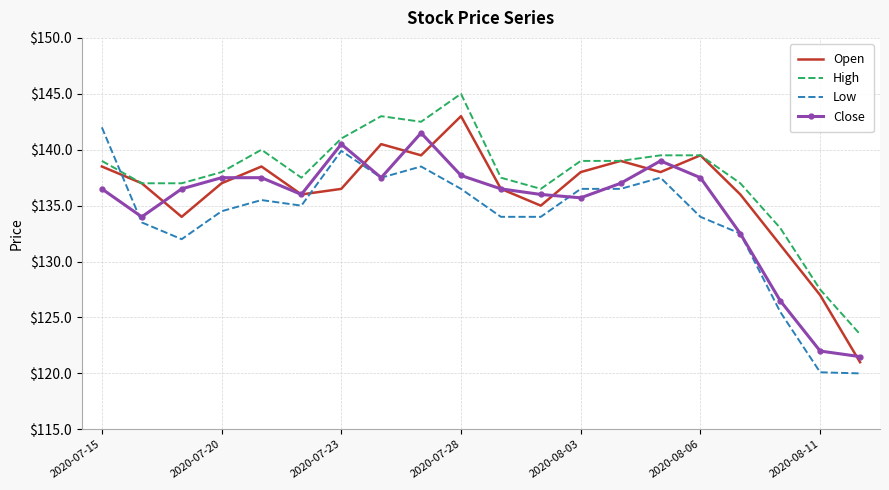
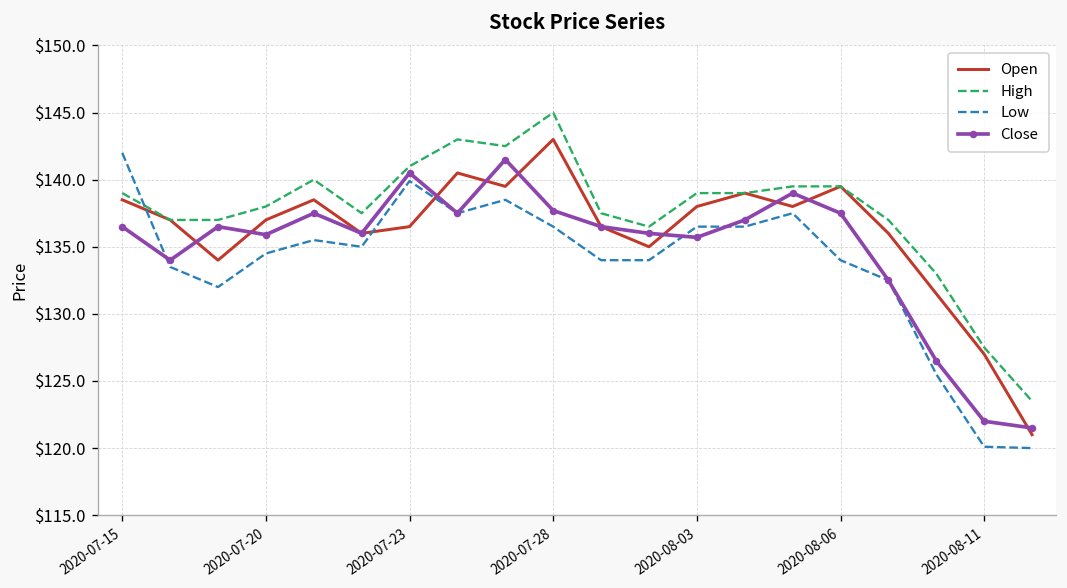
Close, 2020-07-20: $137.5 -> $135.9
